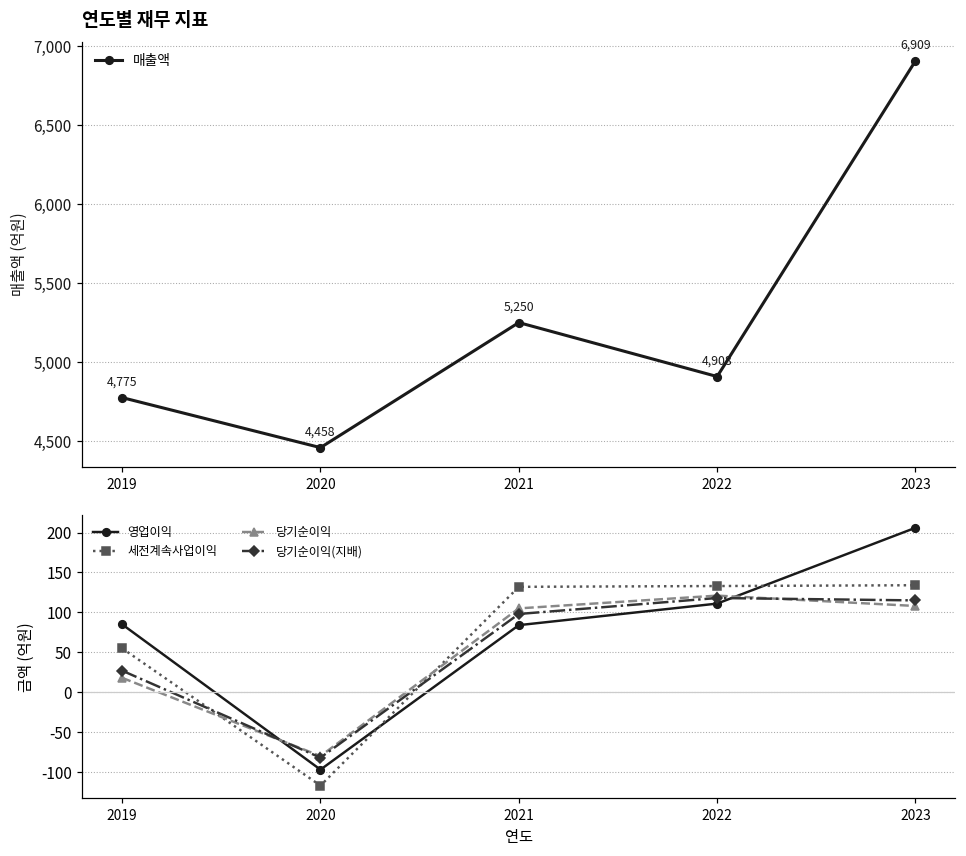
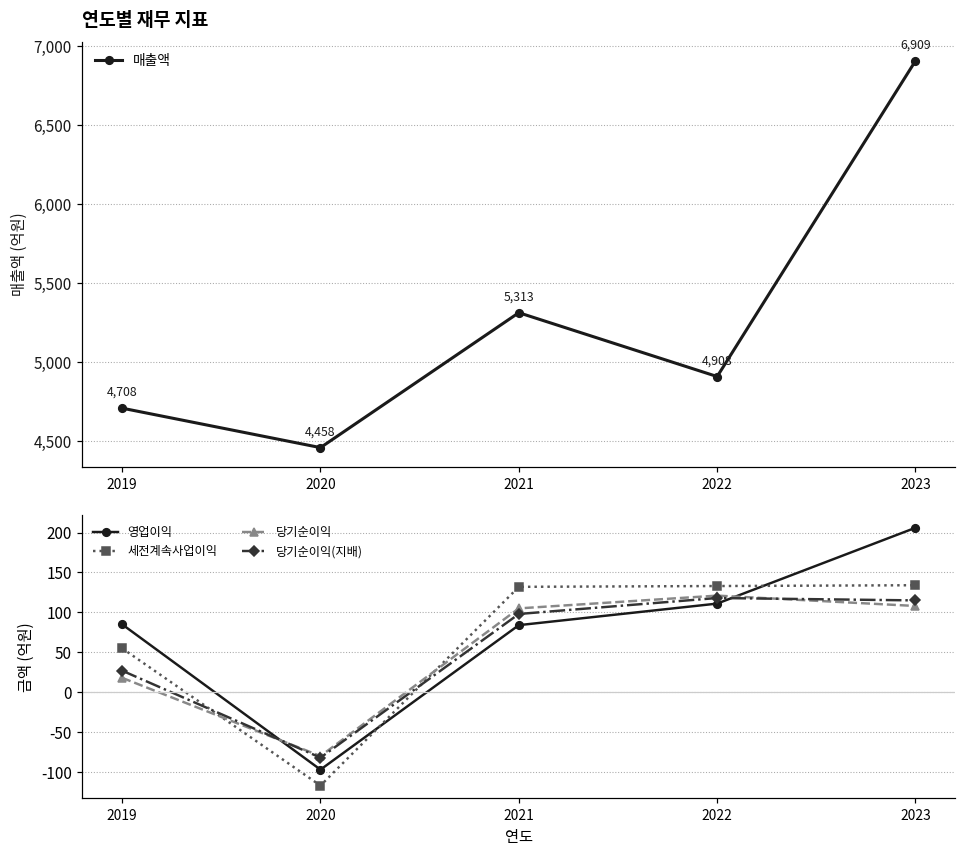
연도별 재무 지표, 2019: 4,775 -> 4,708
연도별 재무 지표, 2021: 5,250 -> 5,313
